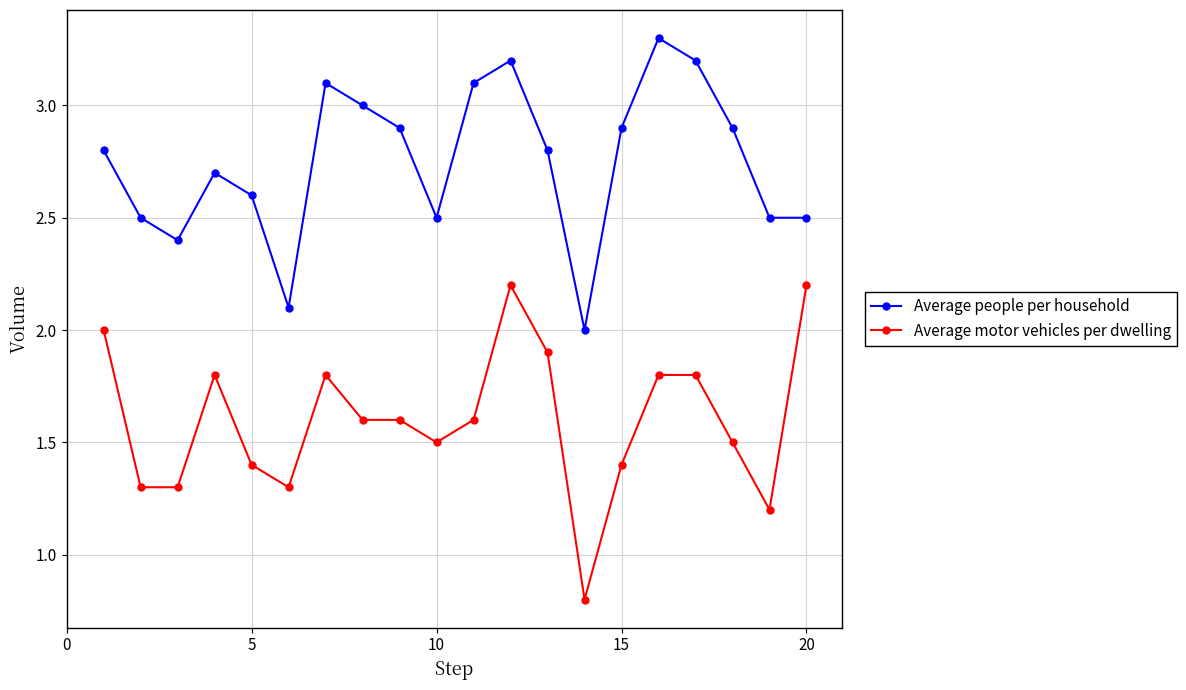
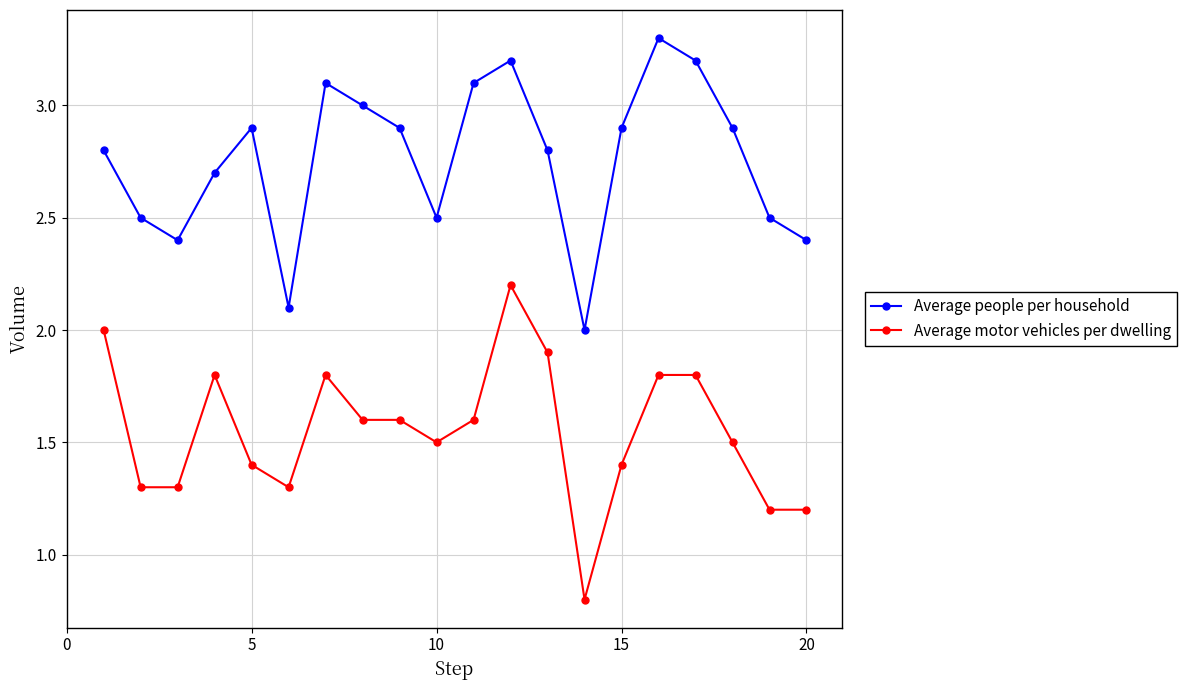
Average people per household, 5: 2.6 -> 2.9
Average people per household, 20: 2.5 -> 2.4
Average motor vehicles per dwelling, 20: 2.2 -> 1.2
